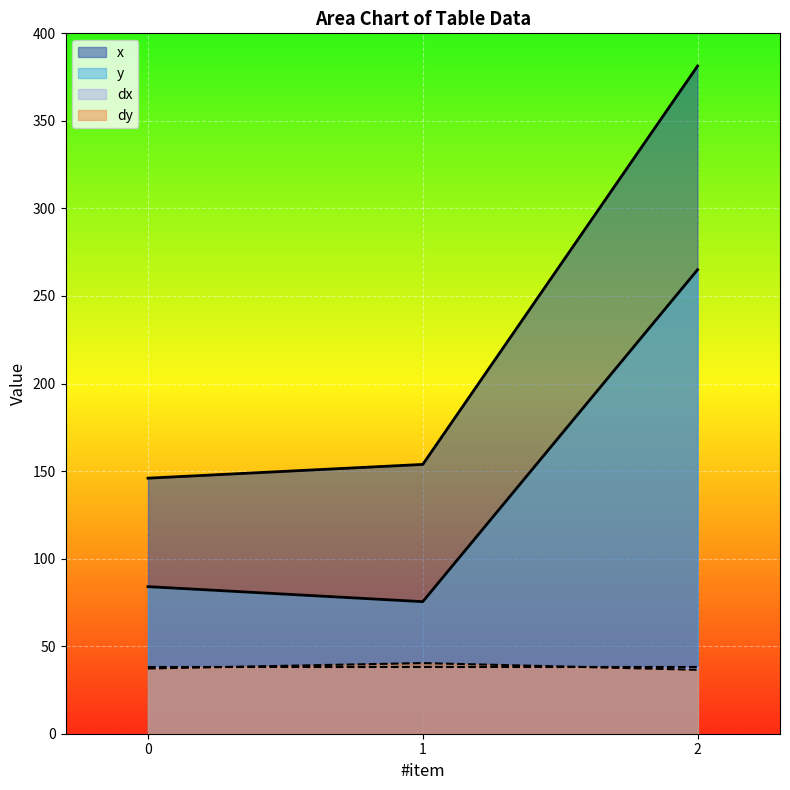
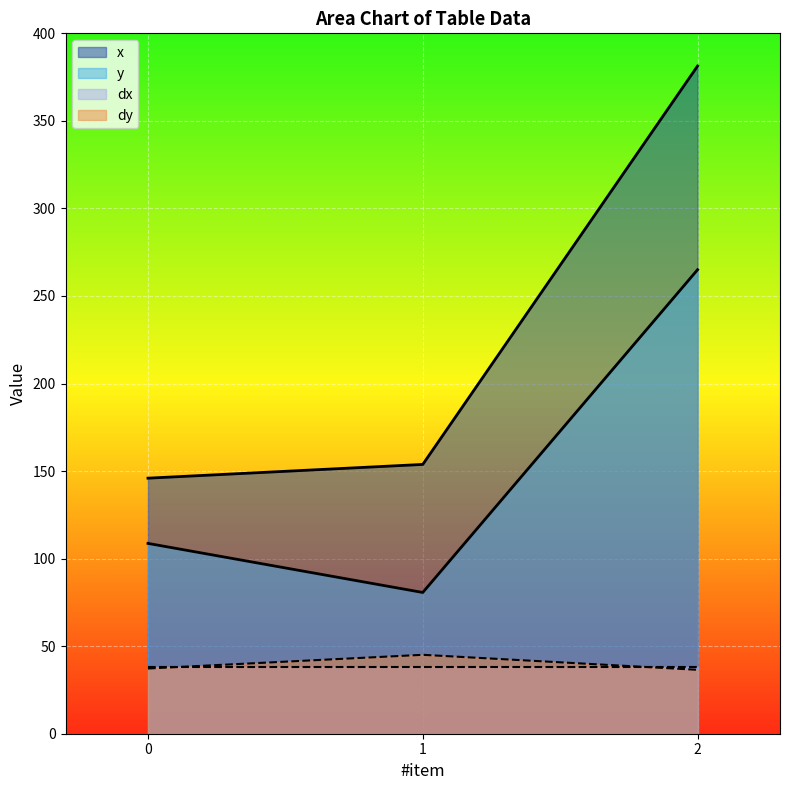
y, 0: 84 -> 109
y, 1: 75 -> 81
dy, 1: 40 -> 45
